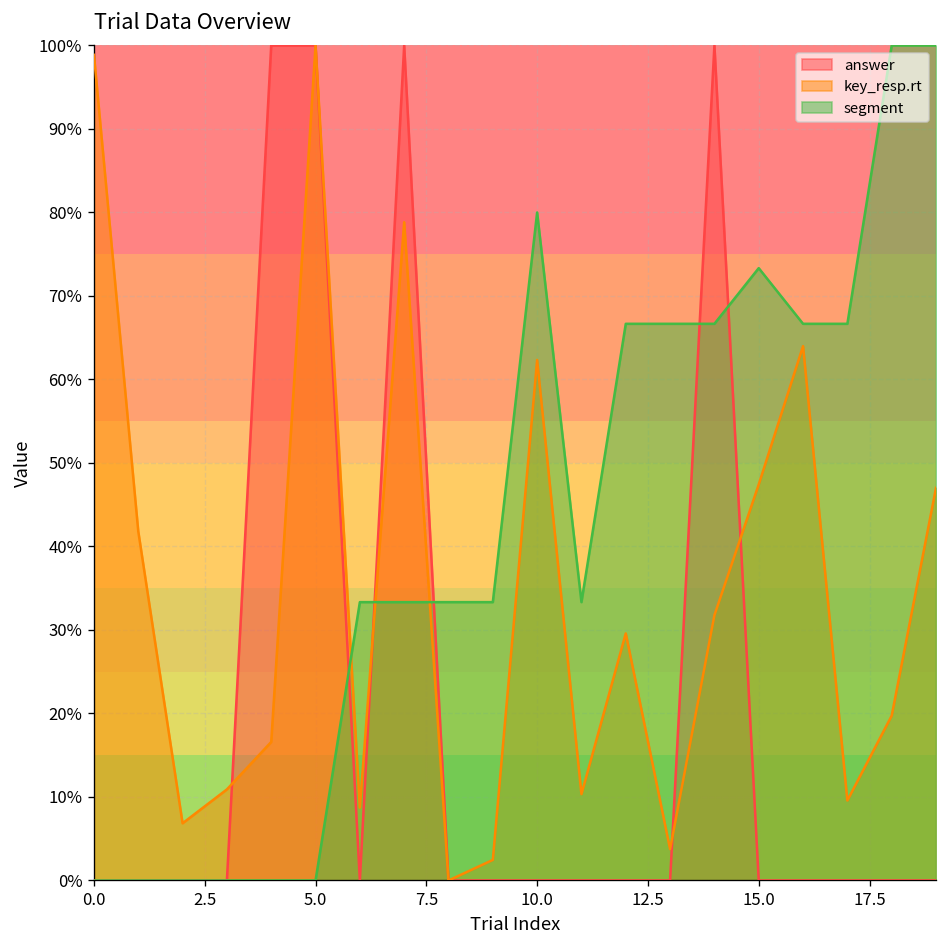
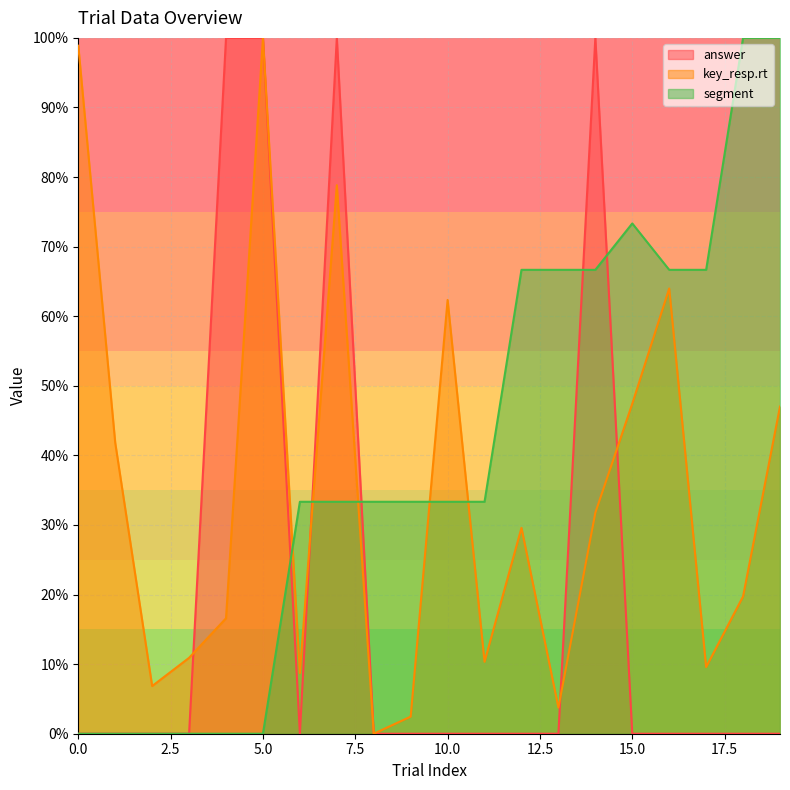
segment, 10.0: 80% -> 33%
